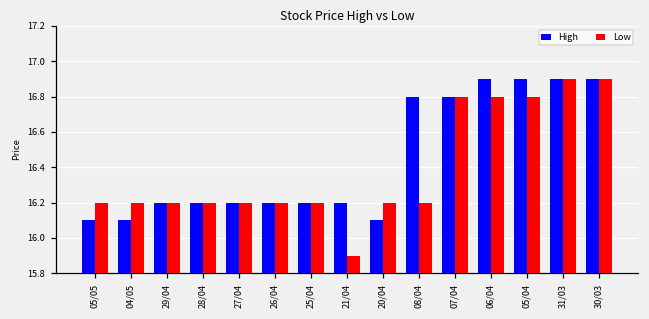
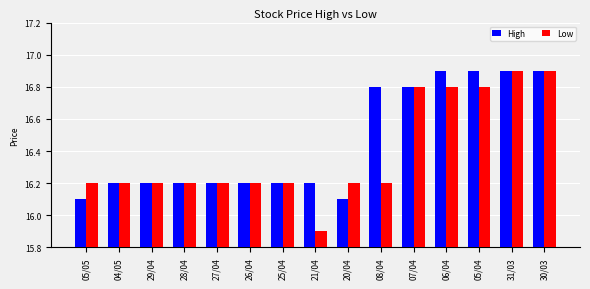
High, 04/05: 16.1 -> 16.2
